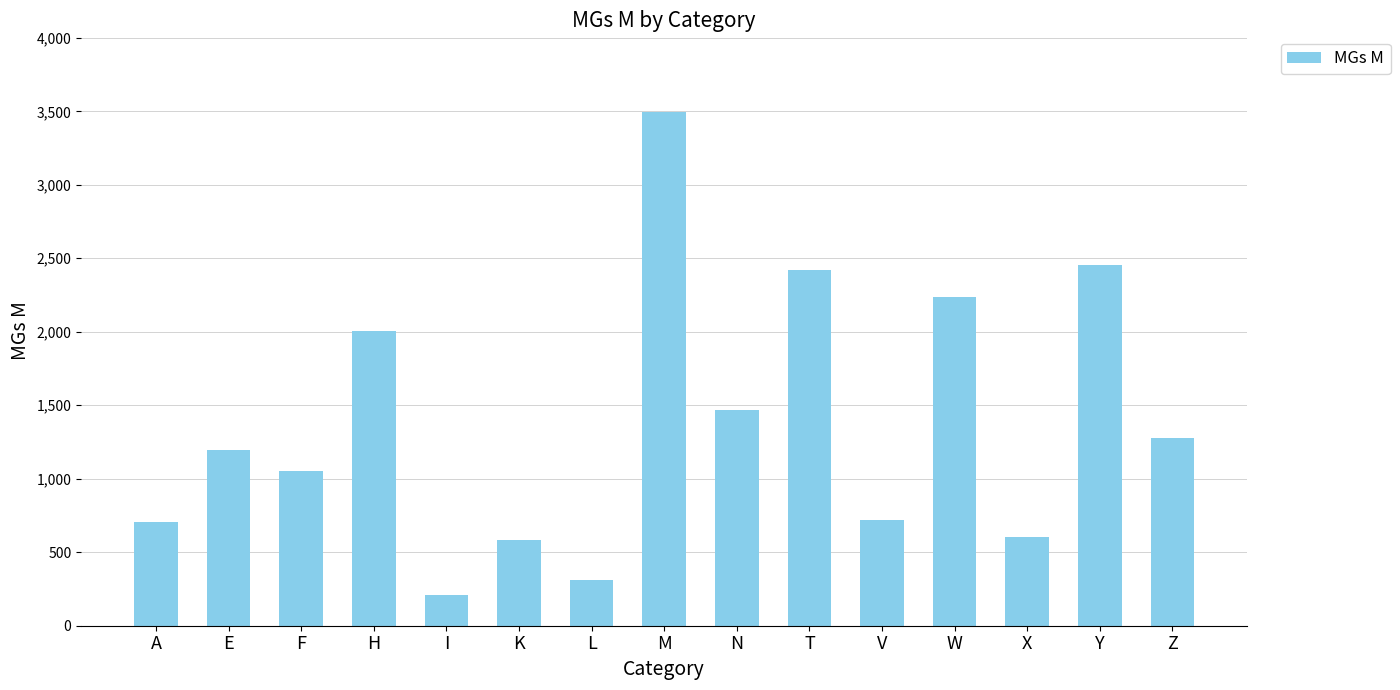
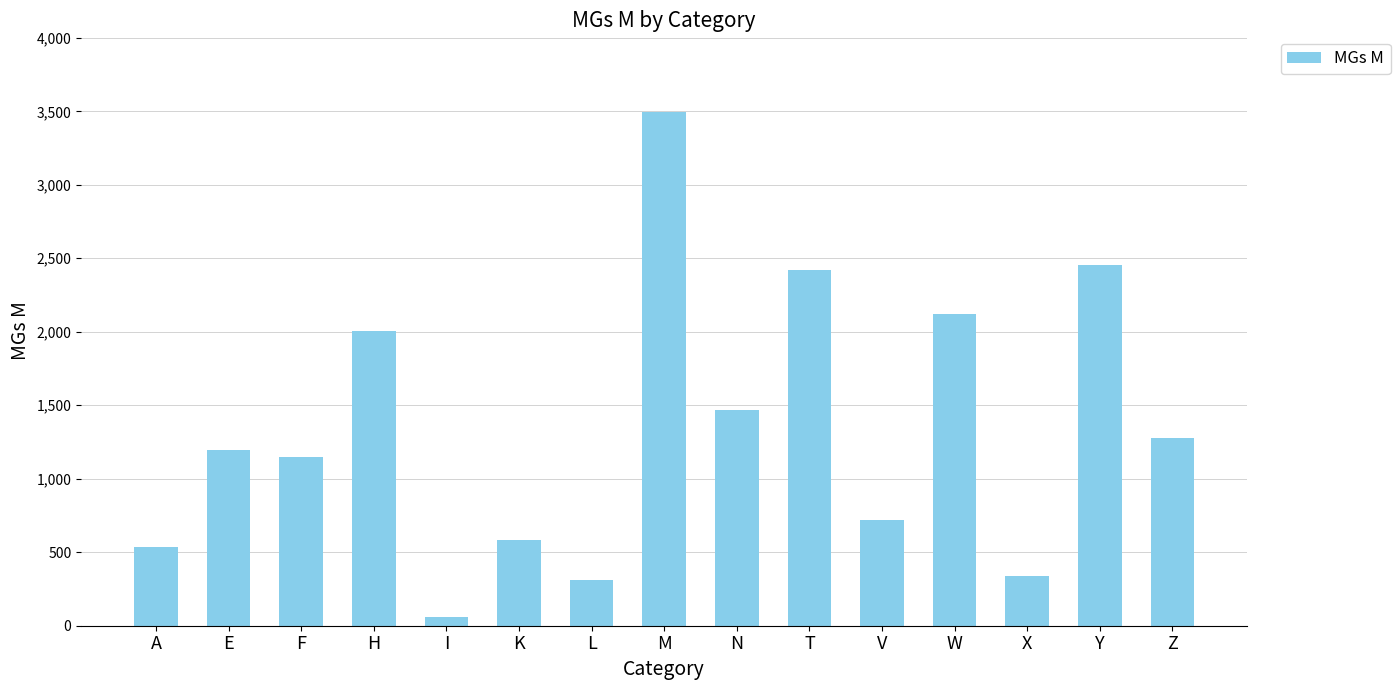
A: 710 -> 540
F: 1,050 -> 1,150
I: 210 -> 60
W: 2,240 -> 2,120
X: 600 -> 340
